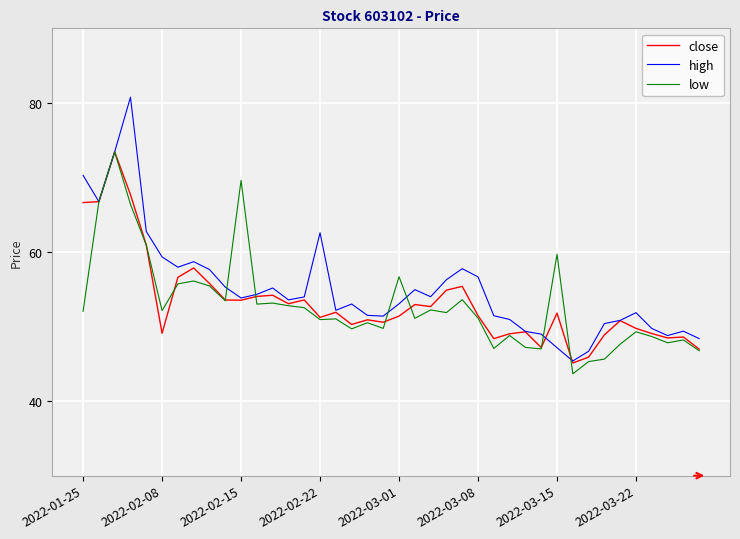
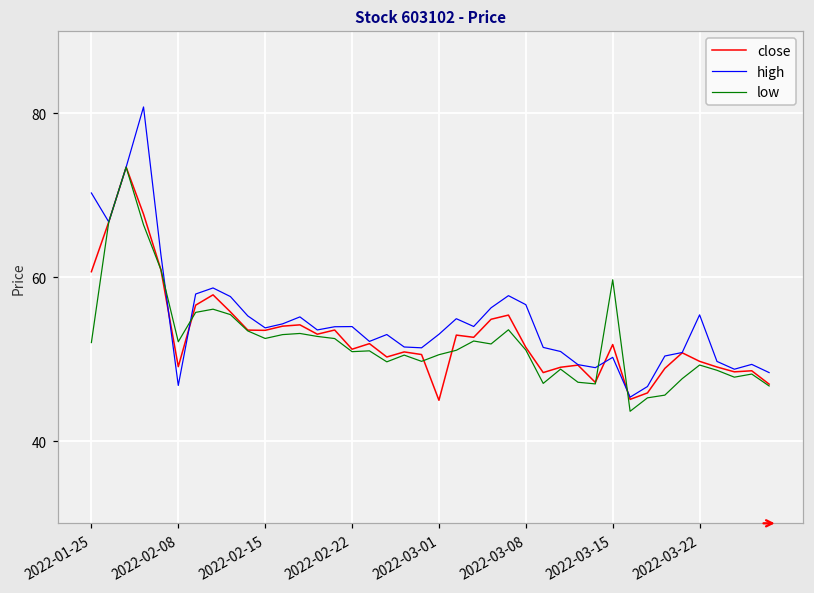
close, 2022-01-25: 67 -> 61
high, 2022-02-08: 59 -> 47
low, 2022-02-15: 70 -> 53
high, 2022-02-22: 63 -> 54
close, 2022-03-01: 51 -> 45
low, 2022-03-01: 57 -> 51
high, 2022-03-15: 47 -> 50
high, 2022-03-22: 52 -> 55
